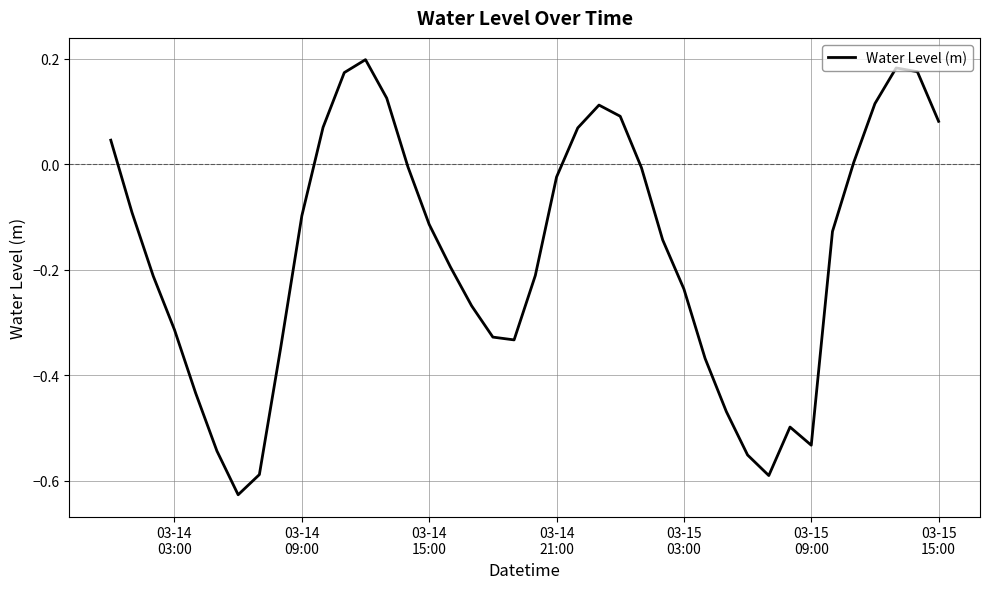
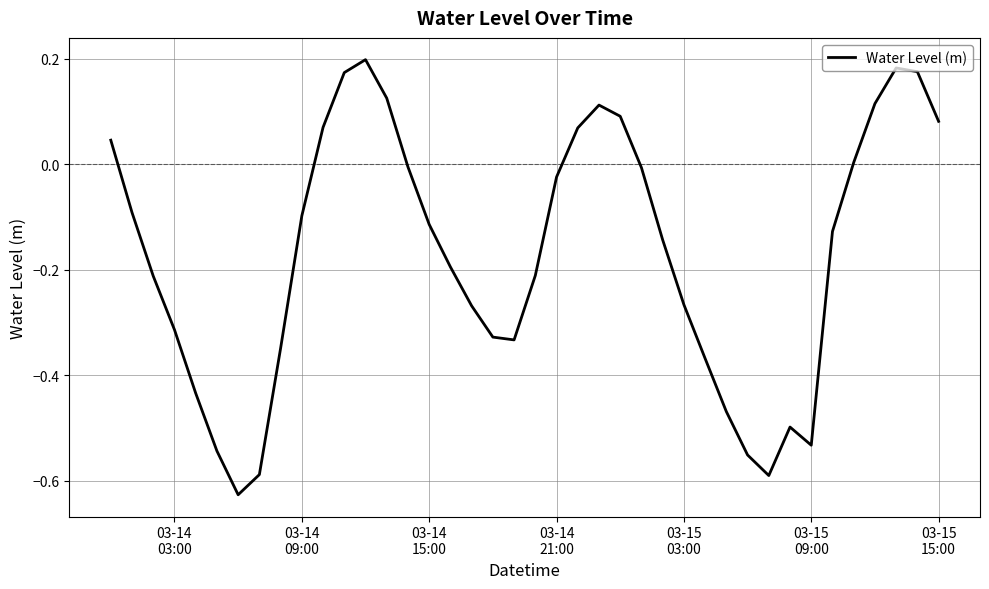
03-15 03:00: -0.24 -> -0.27
